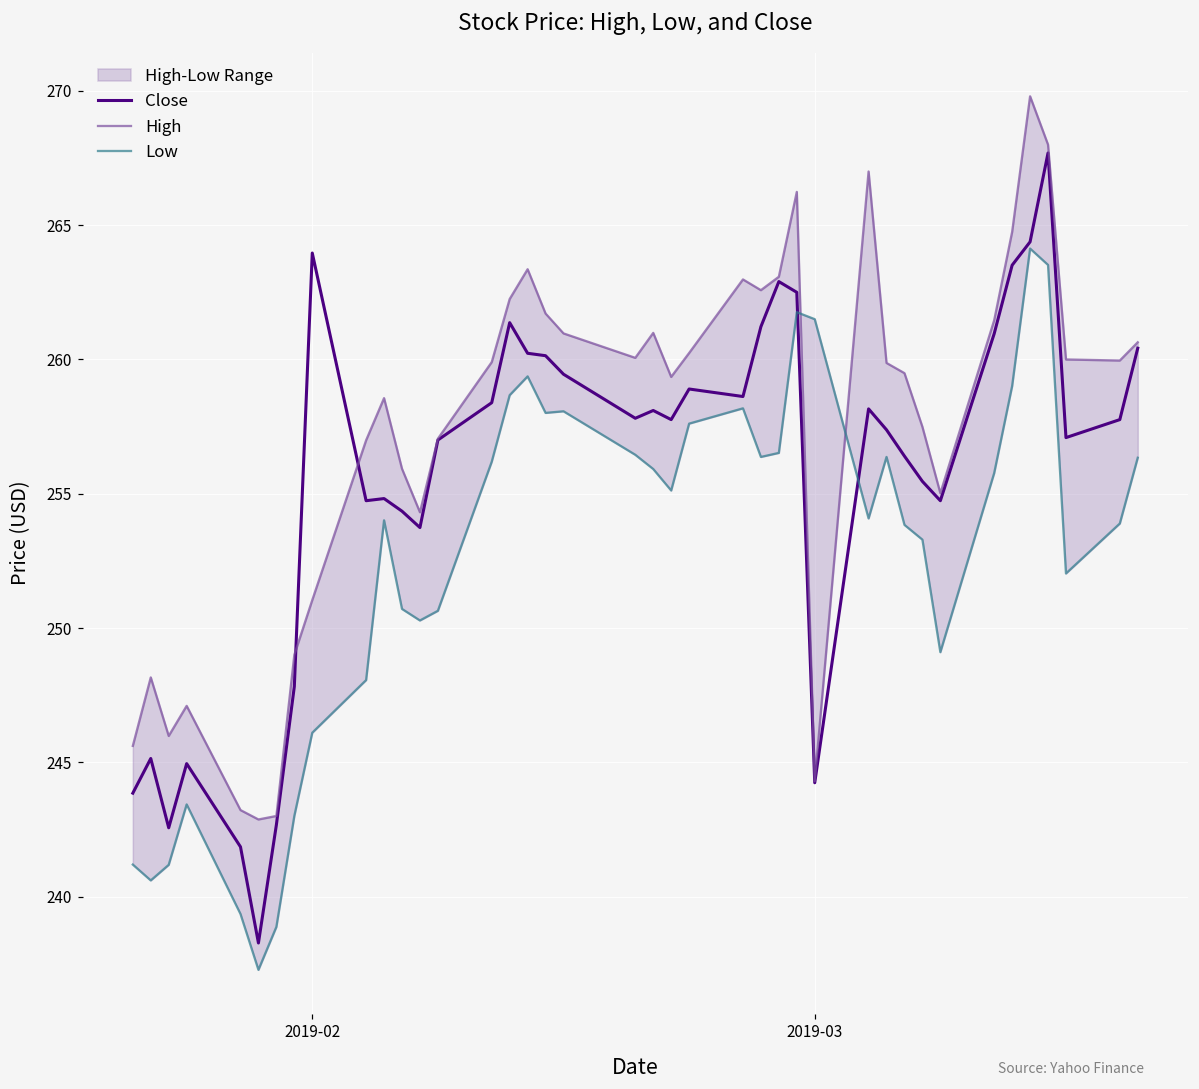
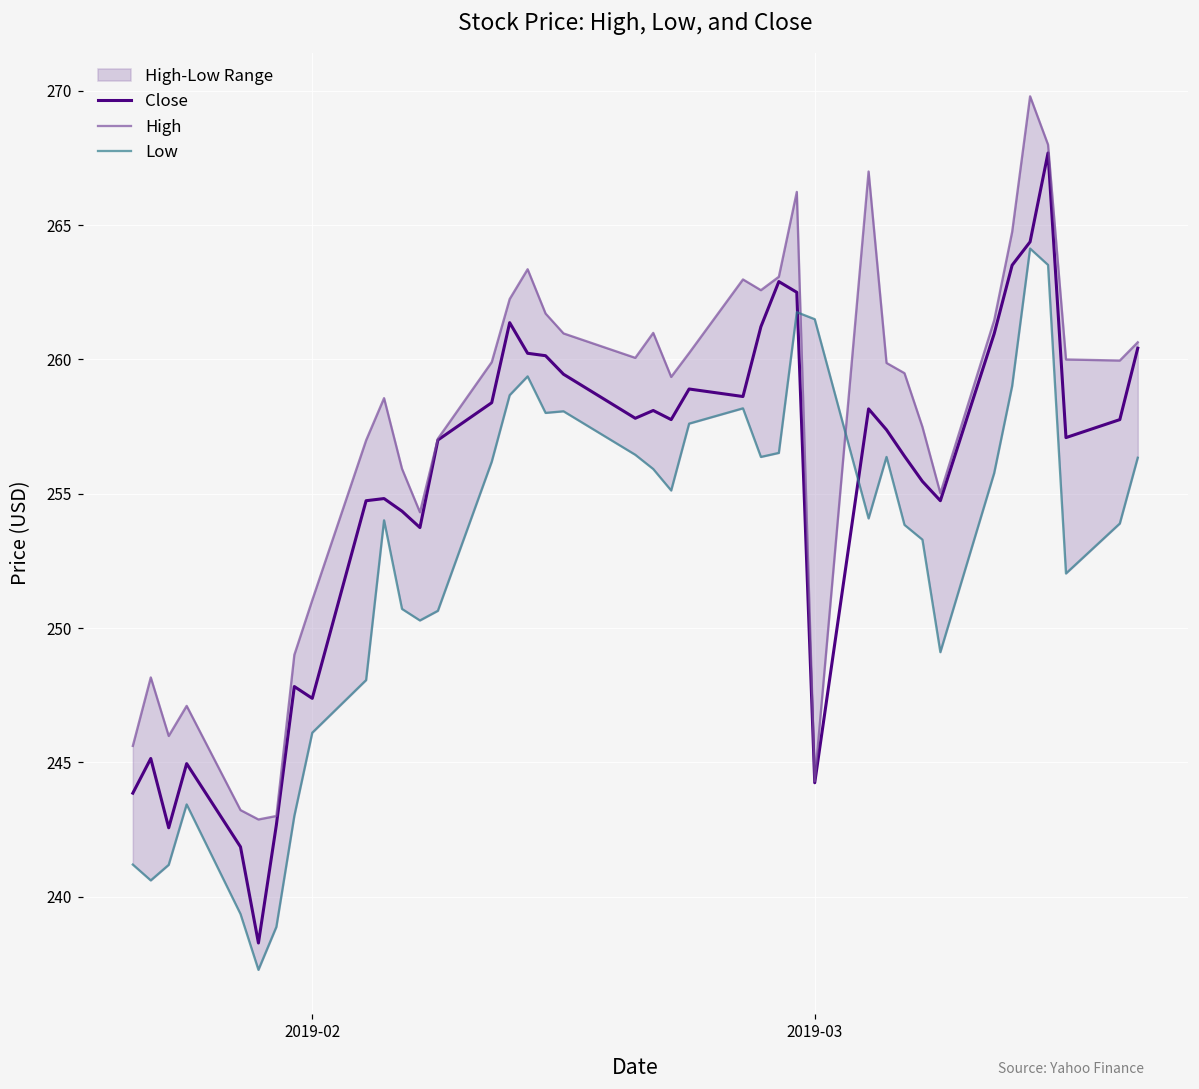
Close, 2019-02: 264.0 -> 247.4
